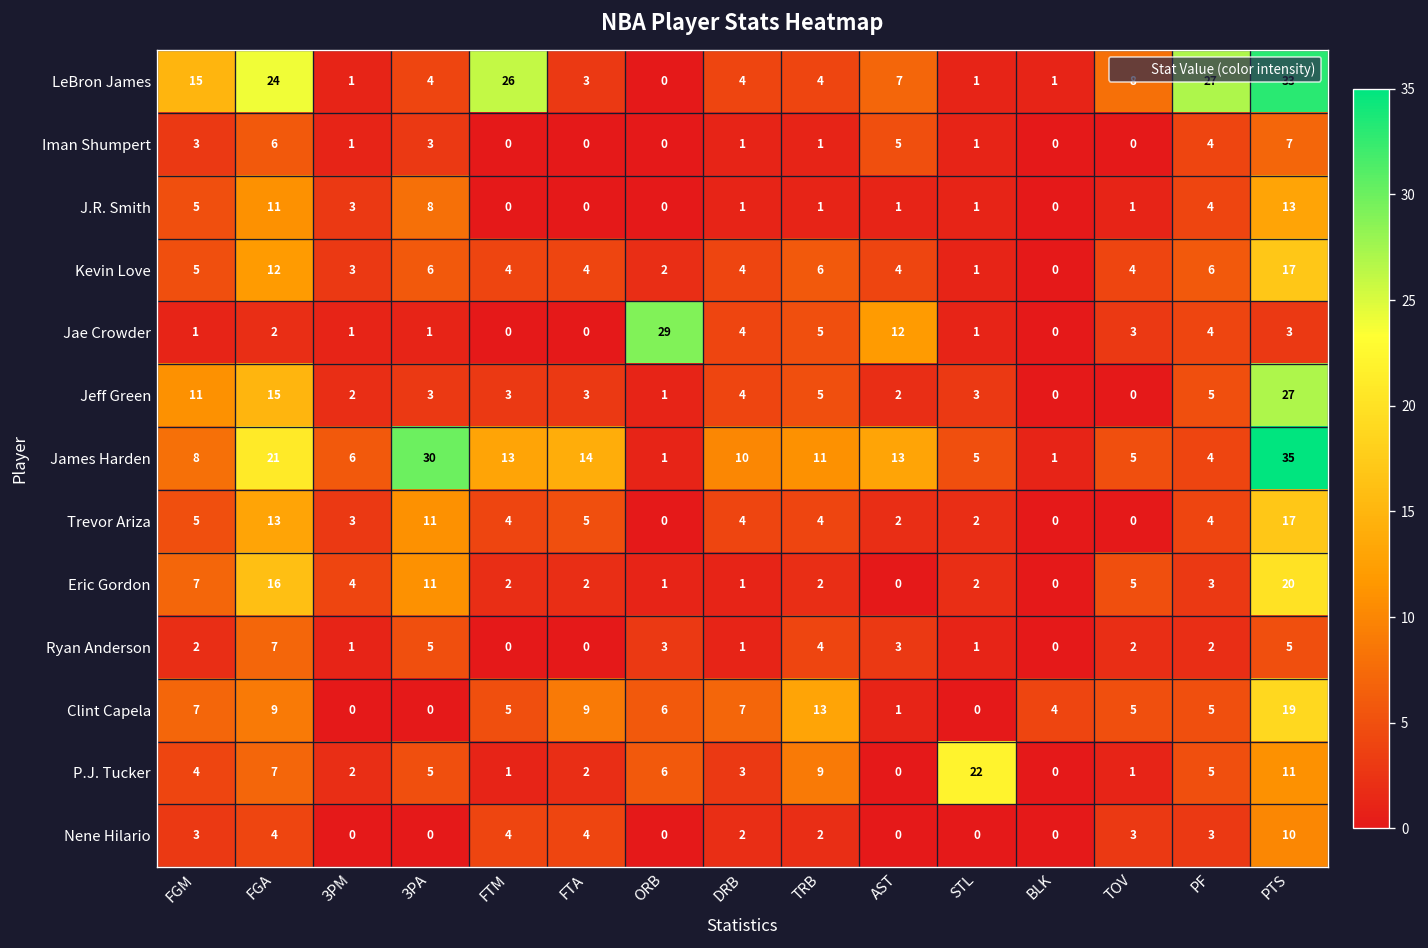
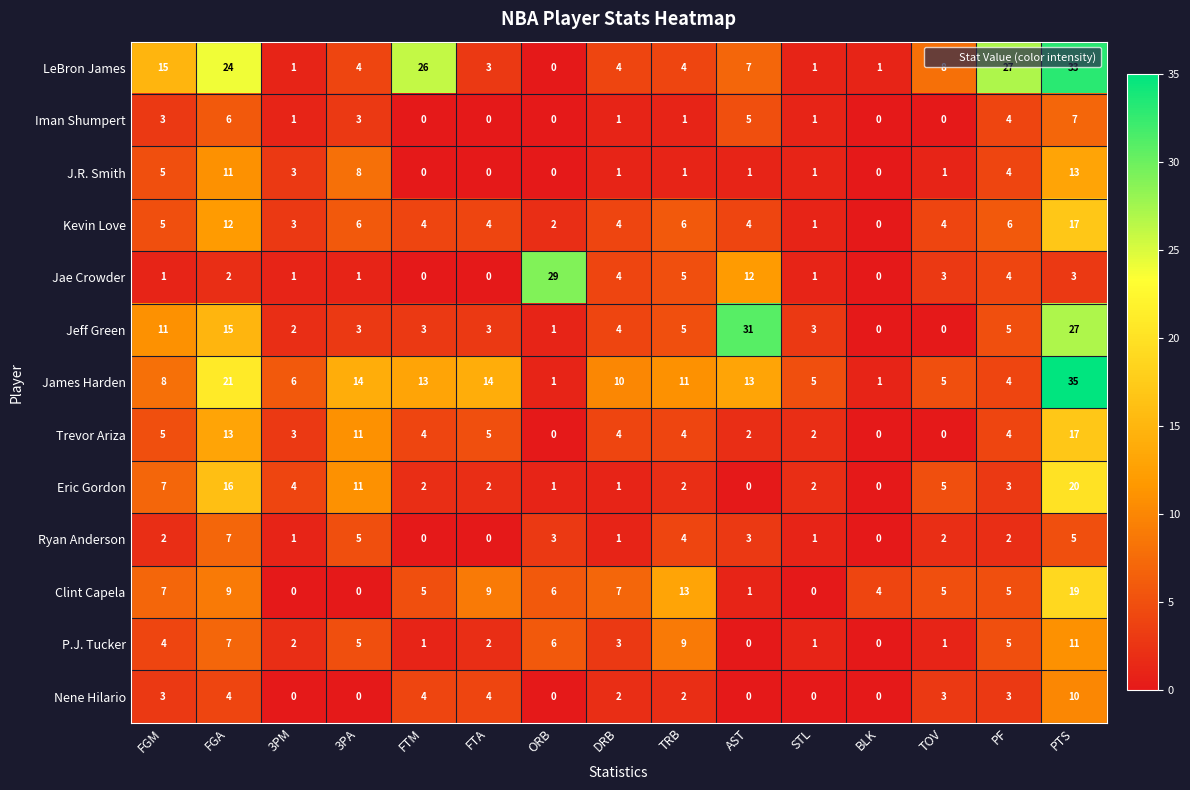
Jeff Green, AST: 2 -> 31
James Harden, 3PA: 30 -> 14
P.J. Tucker, STL: 22 -> 1
